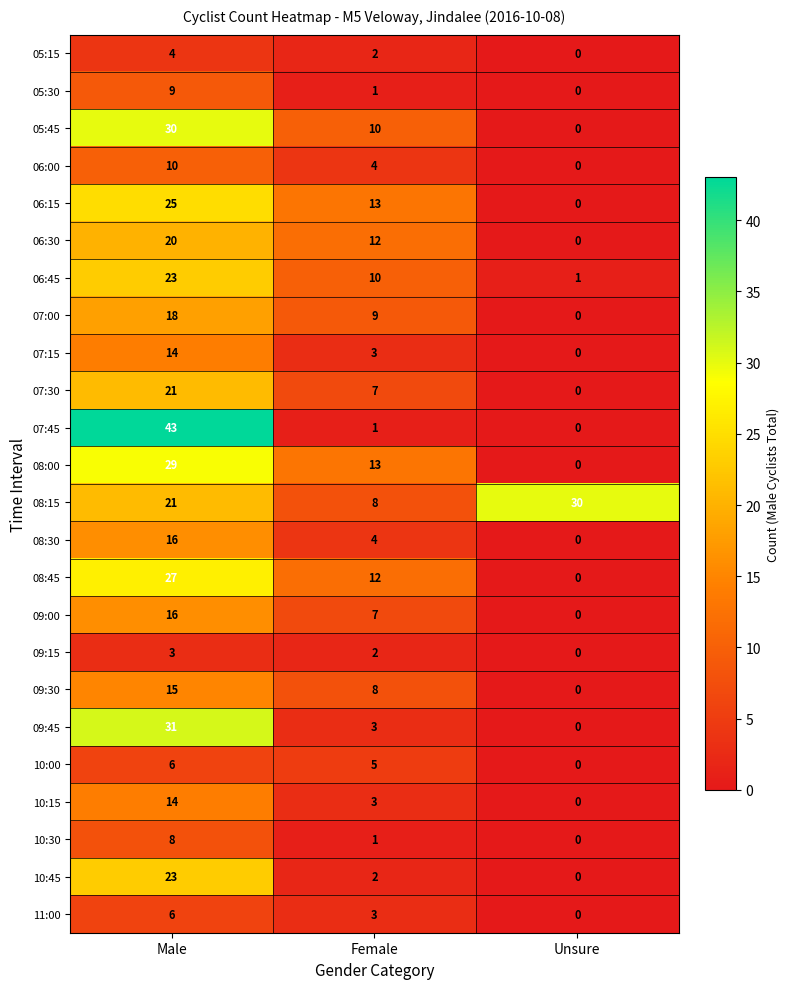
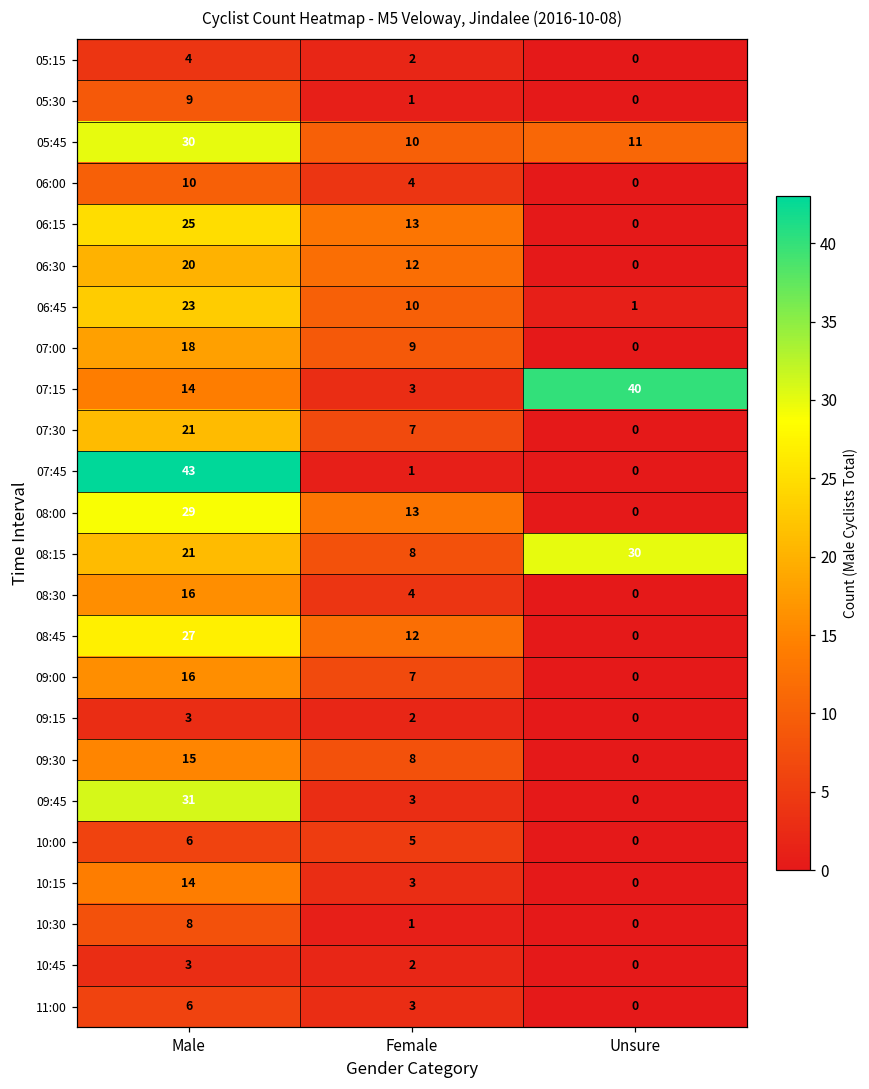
05:45, Unsure: 0 -> 11
07:15, Unsure: 0 -> 40
10:45, Male: 23 -> 3
